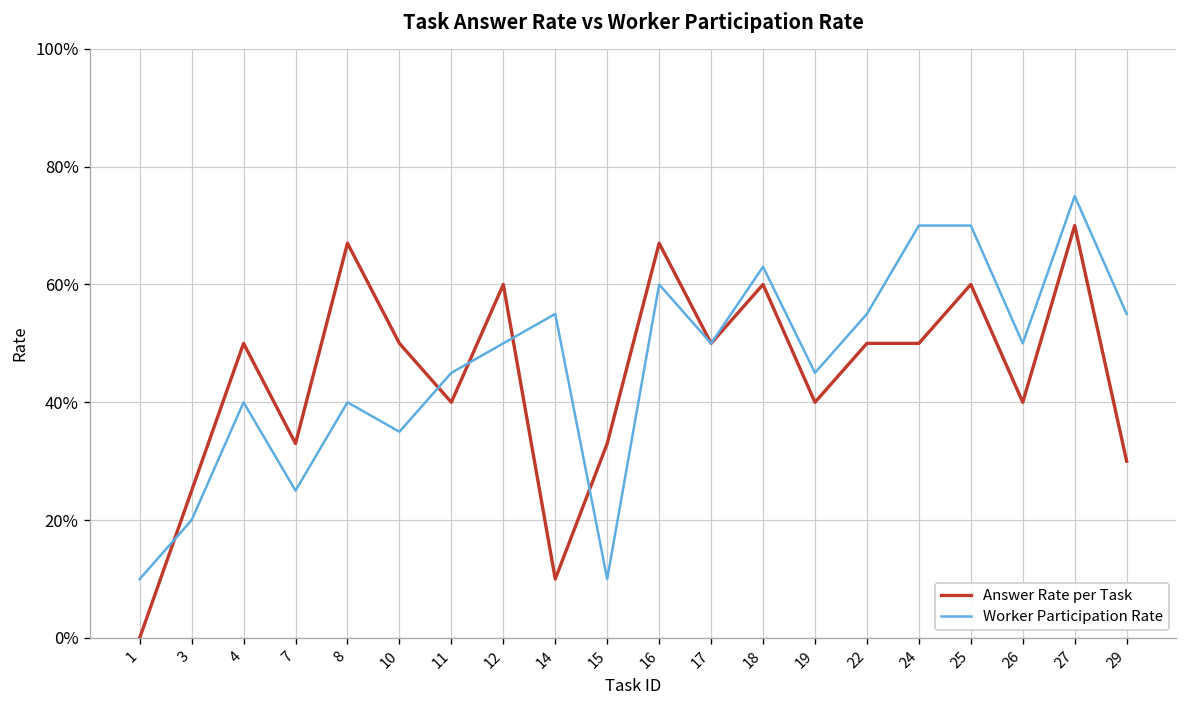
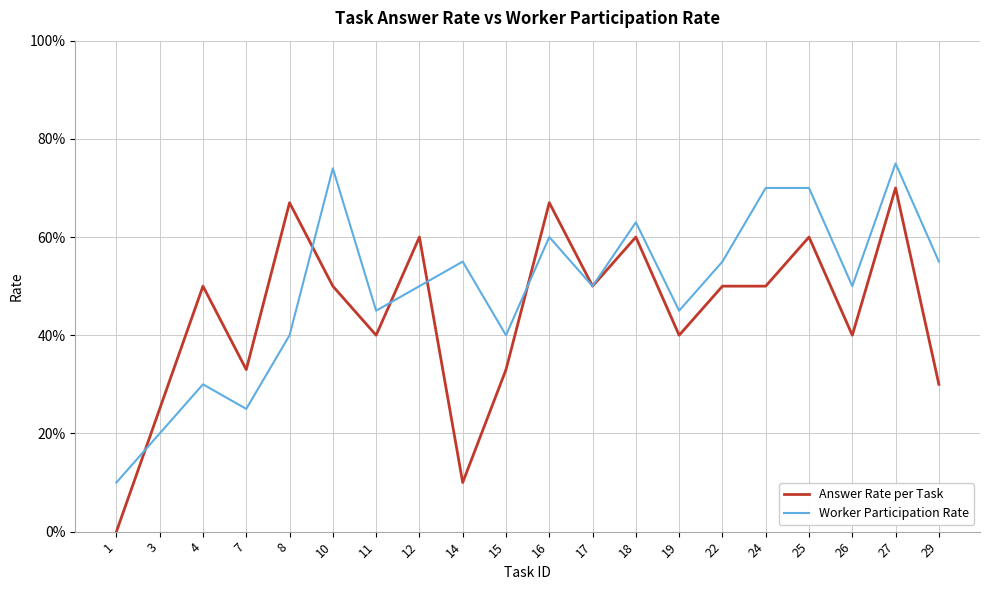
Worker Participation Rate, 4: 40% -> 30%
Worker Participation Rate, 10: 35% -> 74%
Worker Participation Rate, 15: 10% -> 40%
